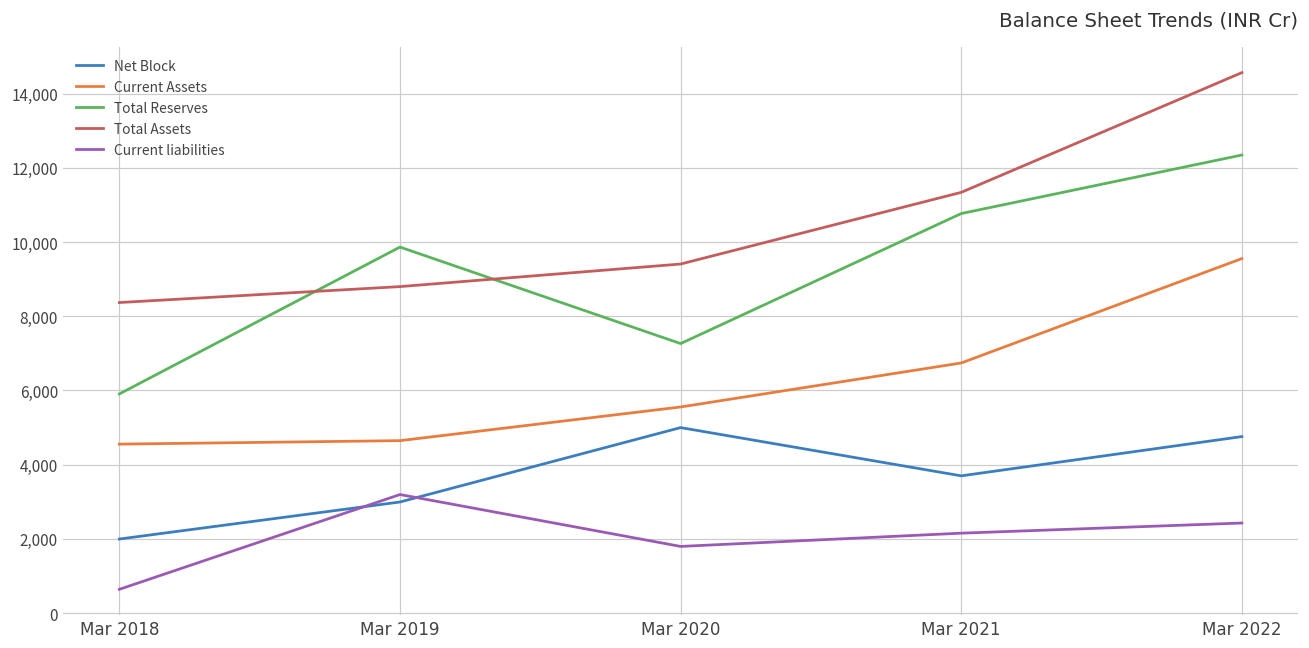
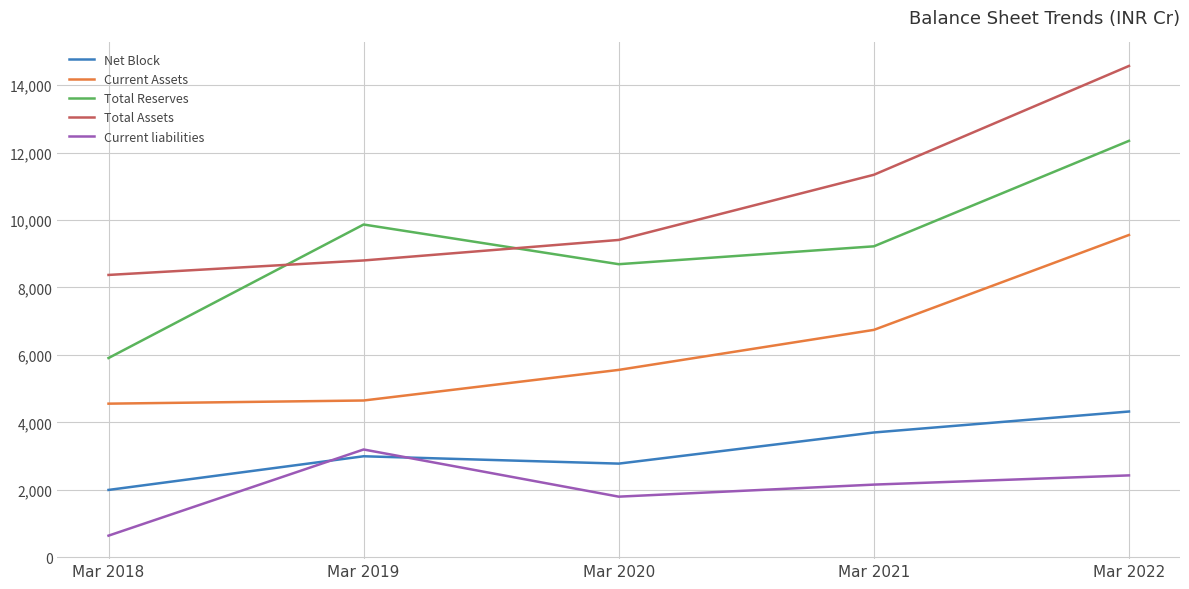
Net Block, Mar 2020: 5,000 -> 2,800
Total Reserves, Mar 2020: 7,300 -> 8,700
Total Reserves, Mar 2021: 10,800 -> 9,200
Net Block, Mar 2022: 4,800 -> 4,300
